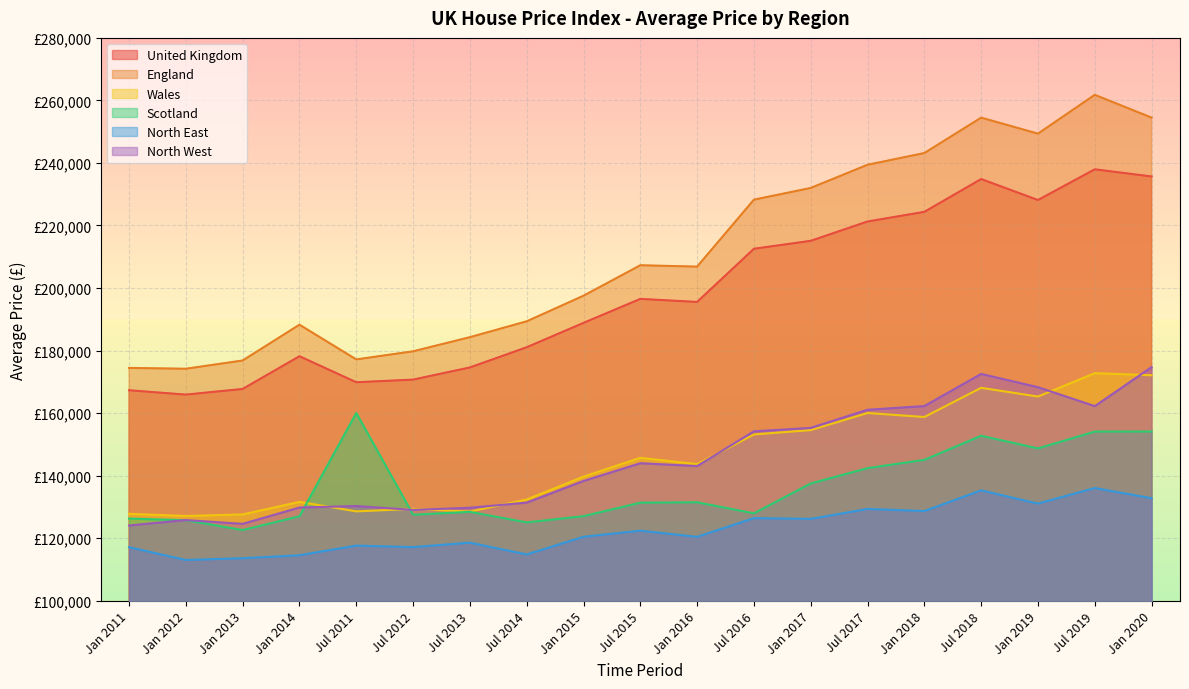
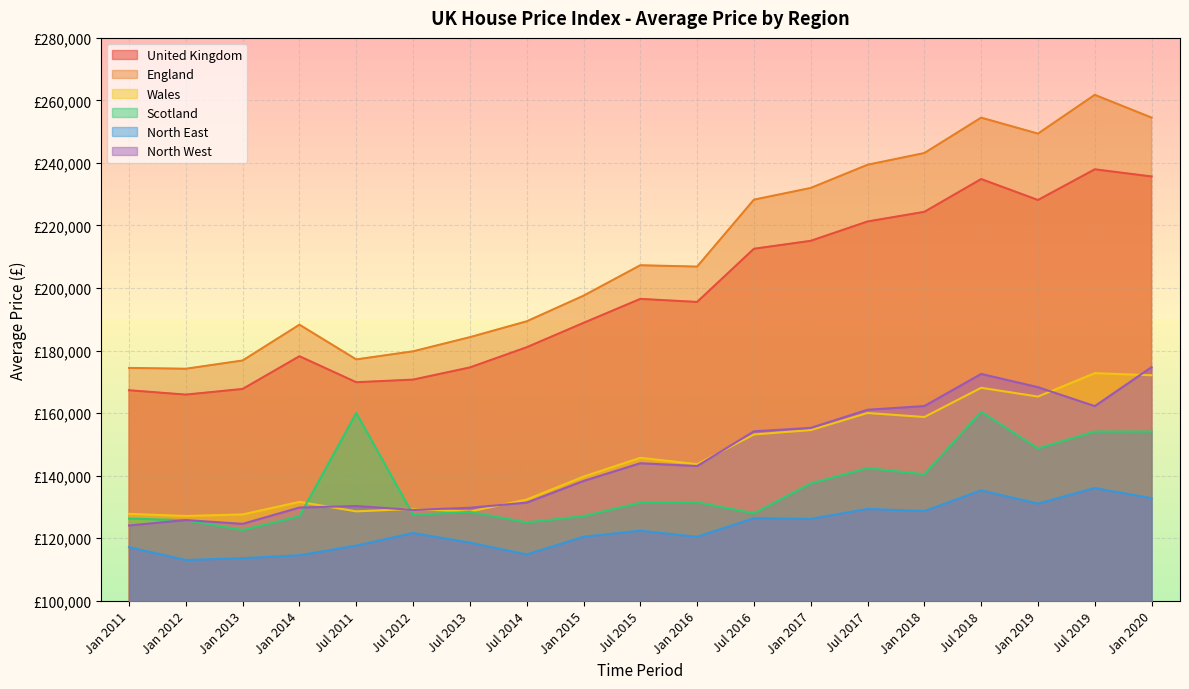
North East, Jul 2012: £117,000 -> £122,000
Scotland, Jan 2018: £145,000 -> £140,000
Scotland, Jul 2018: £153,000 -> £160,000
